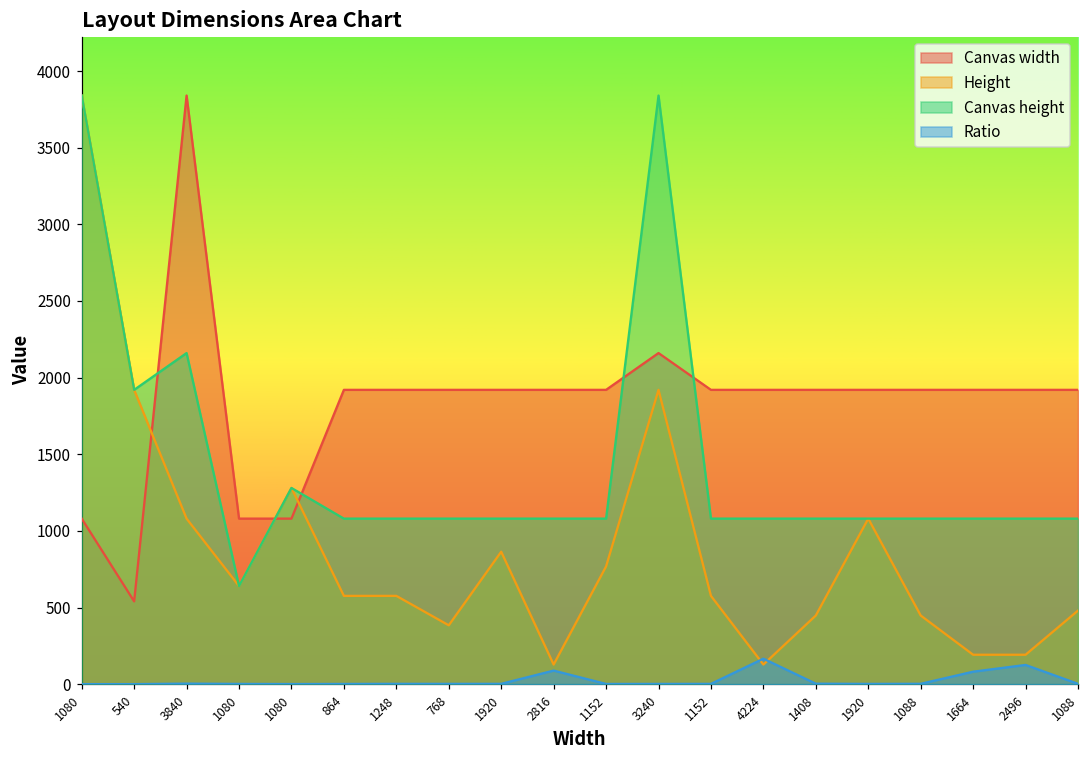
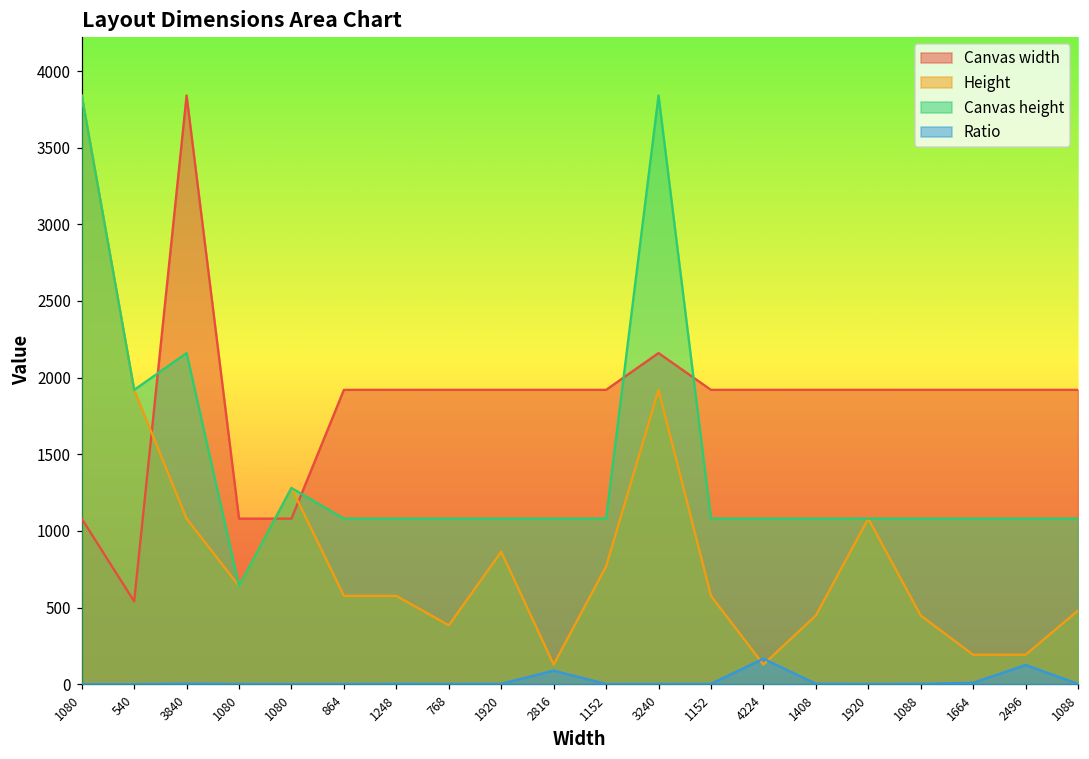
Ratio, 1664: 80 -> 10
